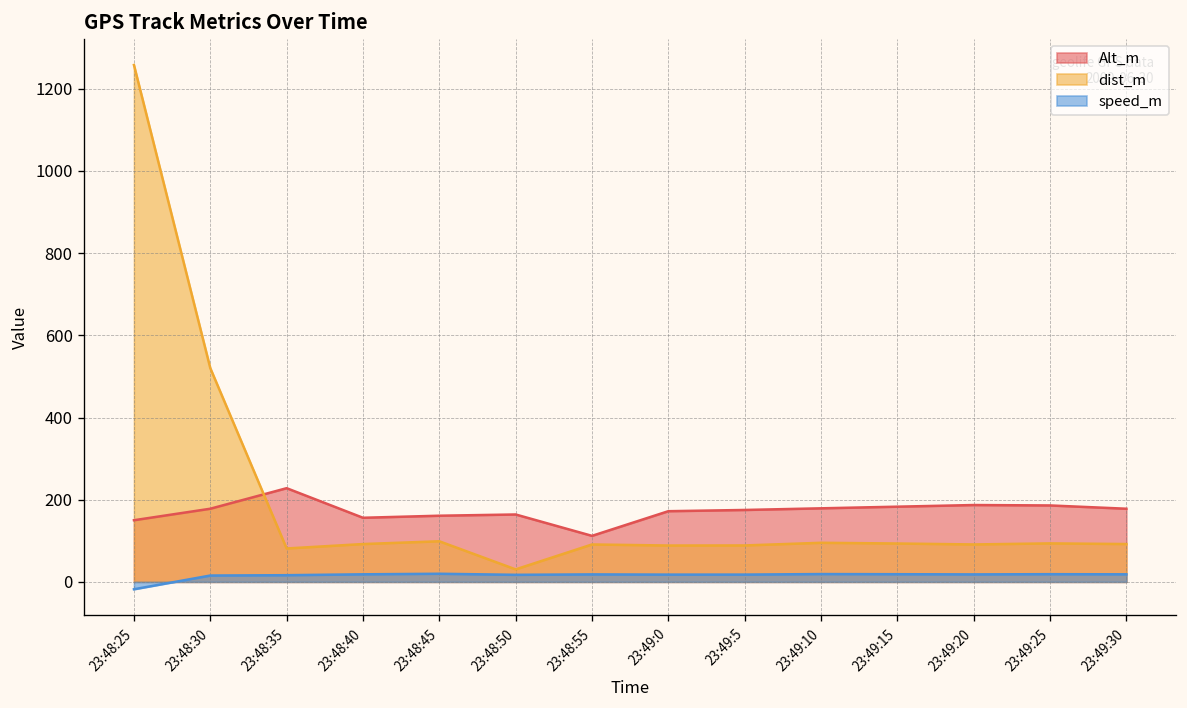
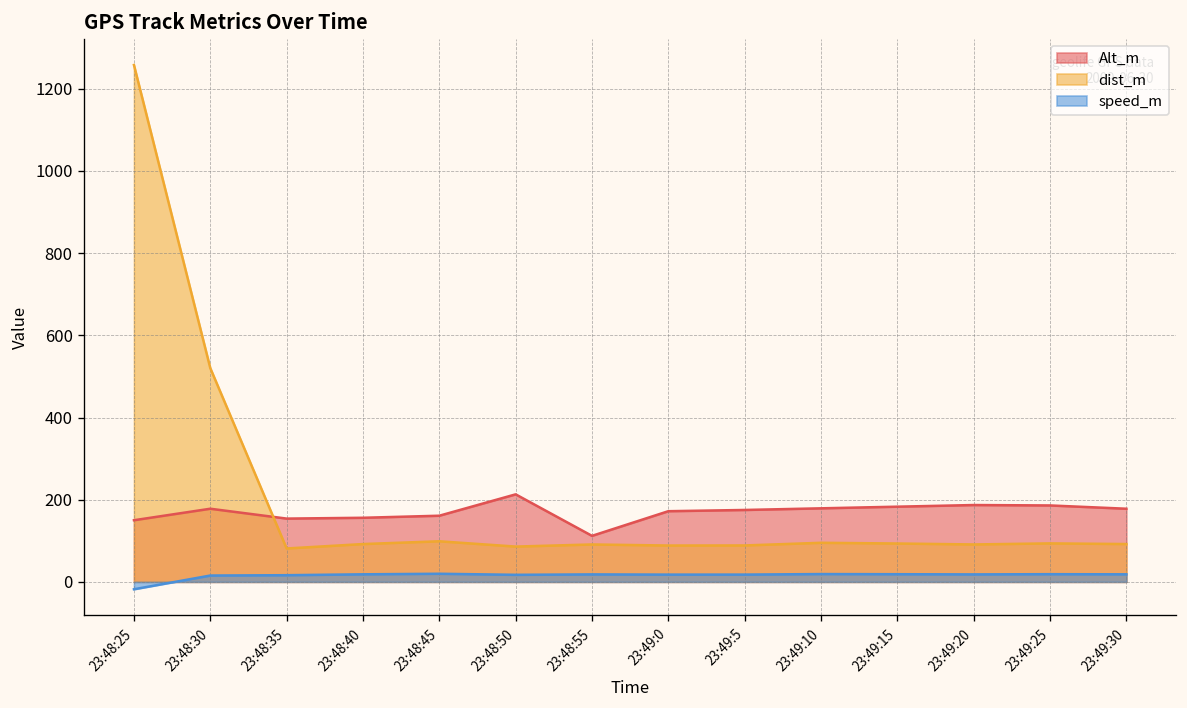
Alt_m, 23:48:35: 230 -> 150
Alt_m, 23:48:50: 160 -> 210
dist_m, 23:48:50: 30 -> 90
